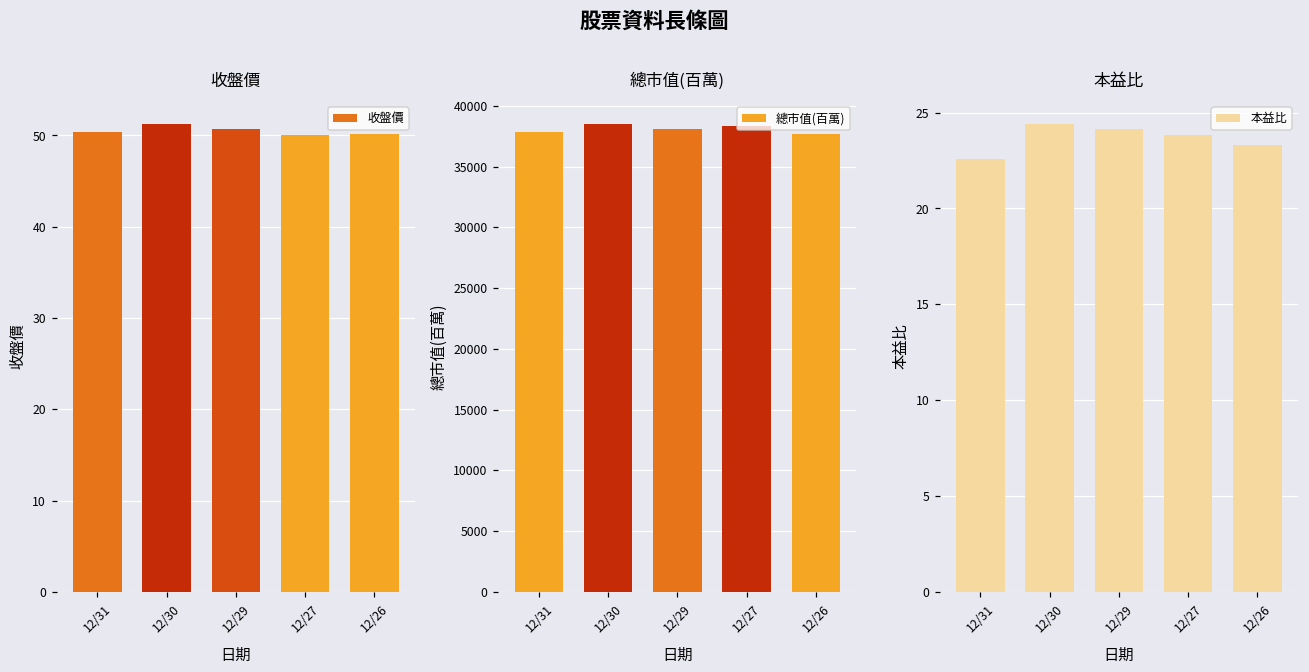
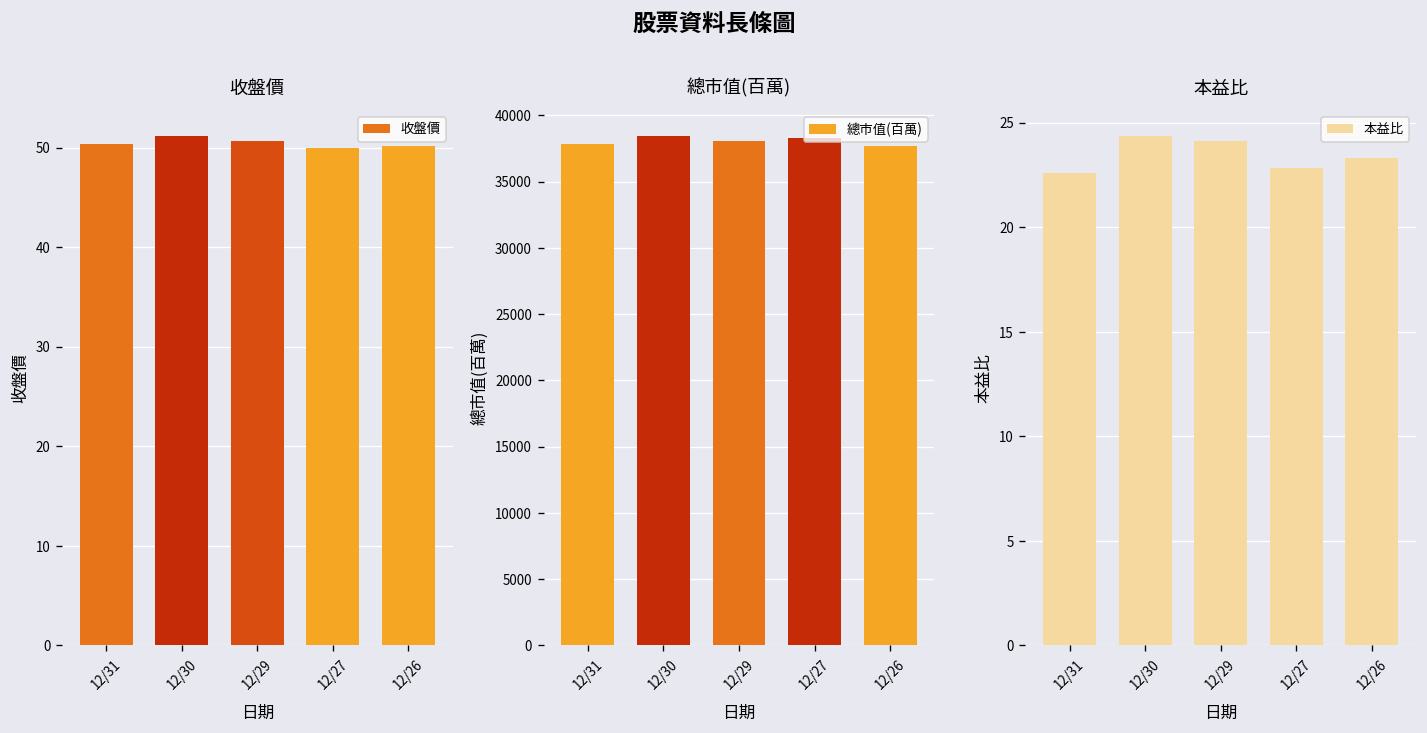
本益比, 12/27: 23.8 -> 22.9
